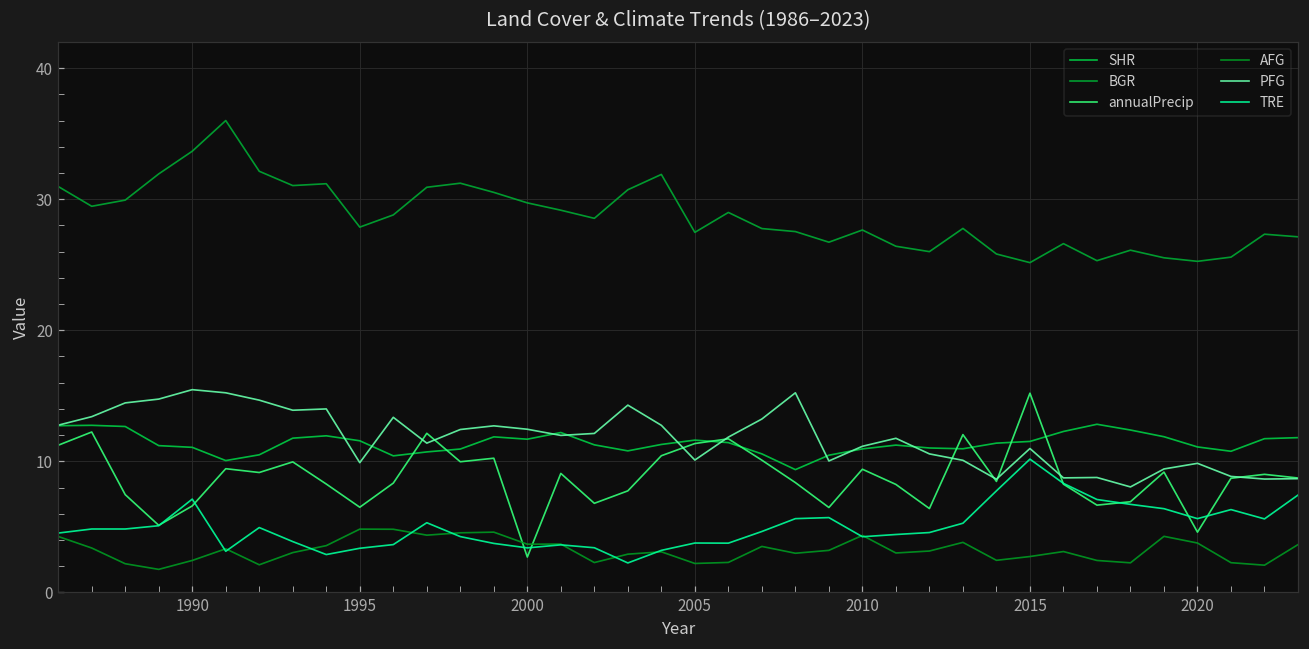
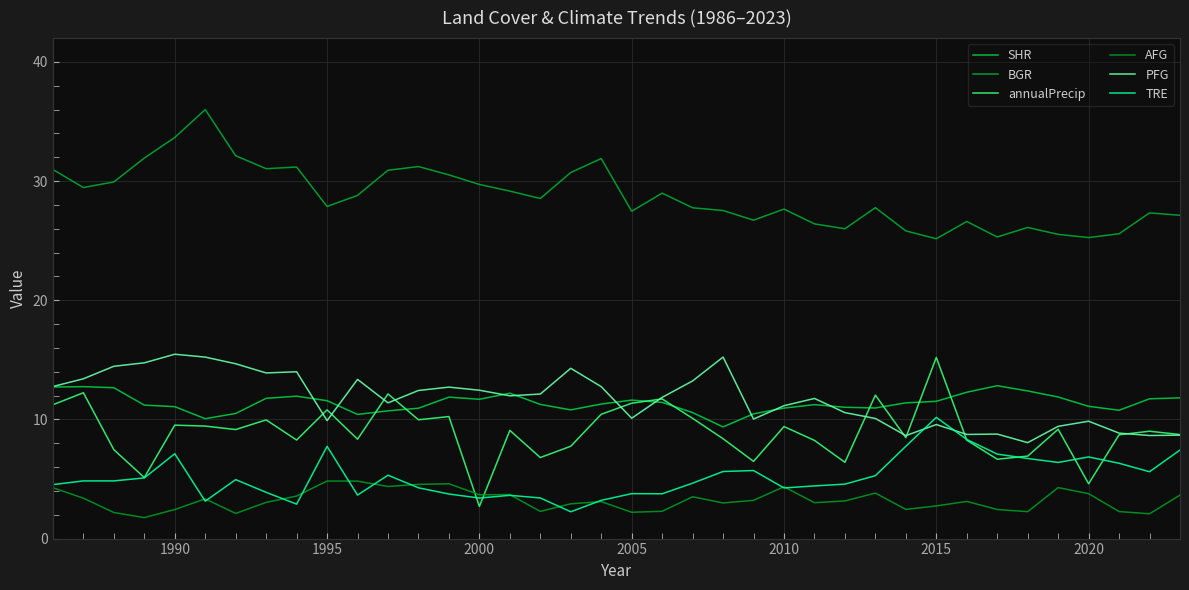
annualPrecip, 1990: 6.6 -> 9.5
annualPrecip, 1995: 6.5 -> 10.8
TRE, 1995: 3.4 -> 7.7
PFG, 2015: 11.0 -> 9.6
TRE, 2020: 5.6 -> 6.9
